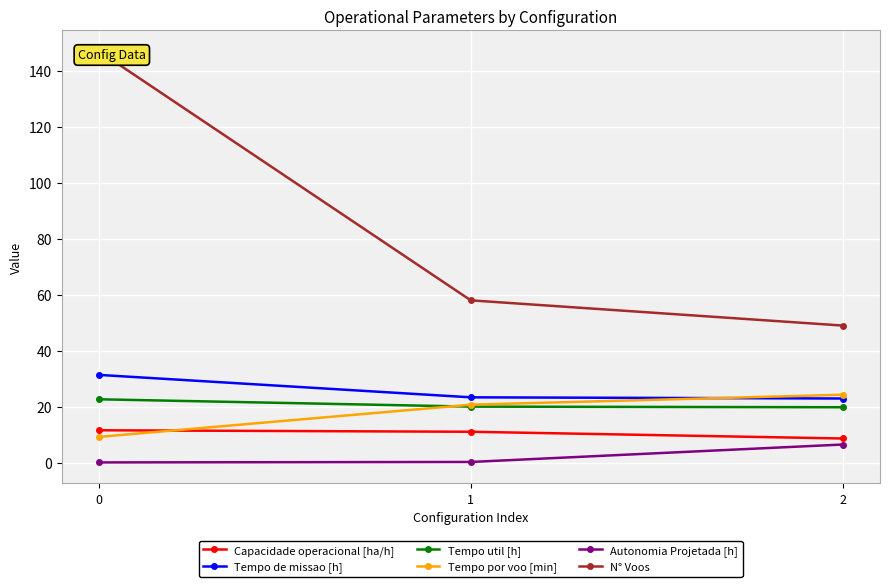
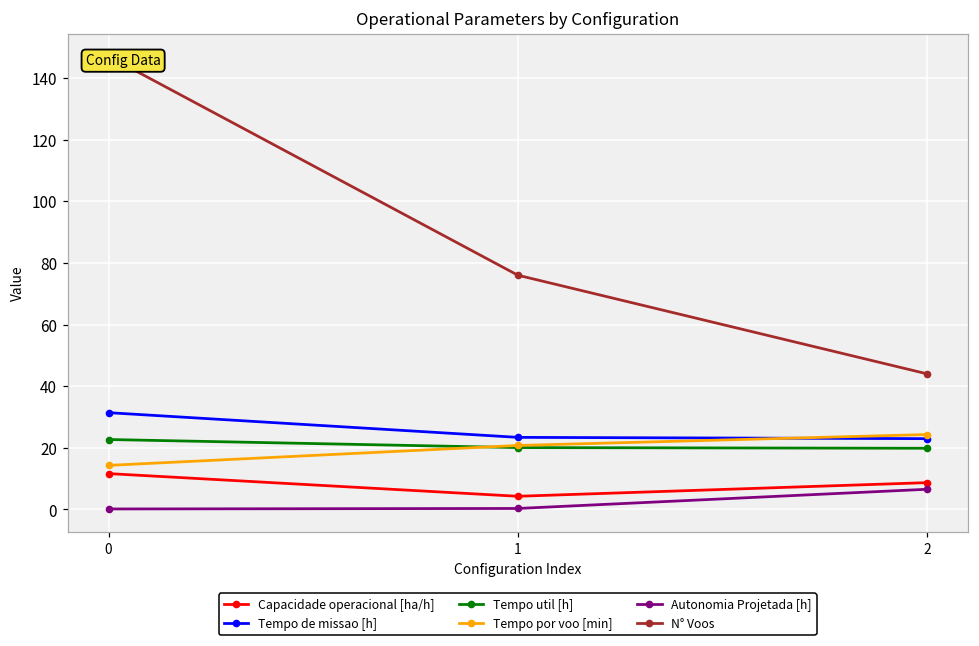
Tempo por voo [min], 0: 9 -> 14
Capacidade operacional [ha/h], 1: 11 -> 4
N° Voos, 1: 58 -> 76
N° Voos, 2: 49 -> 44
